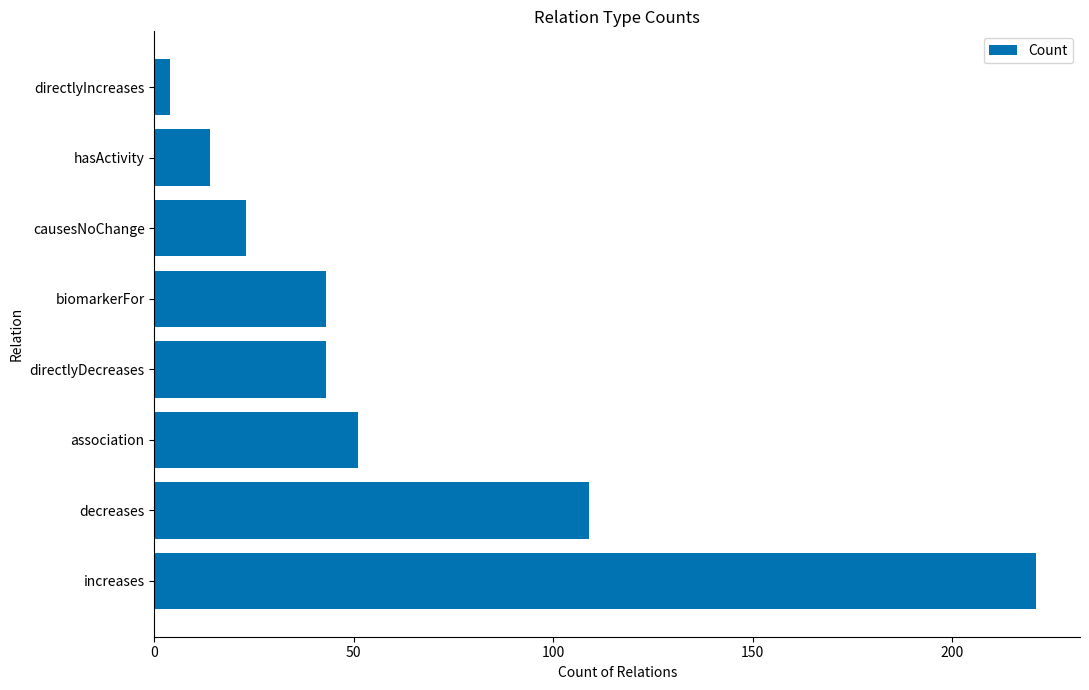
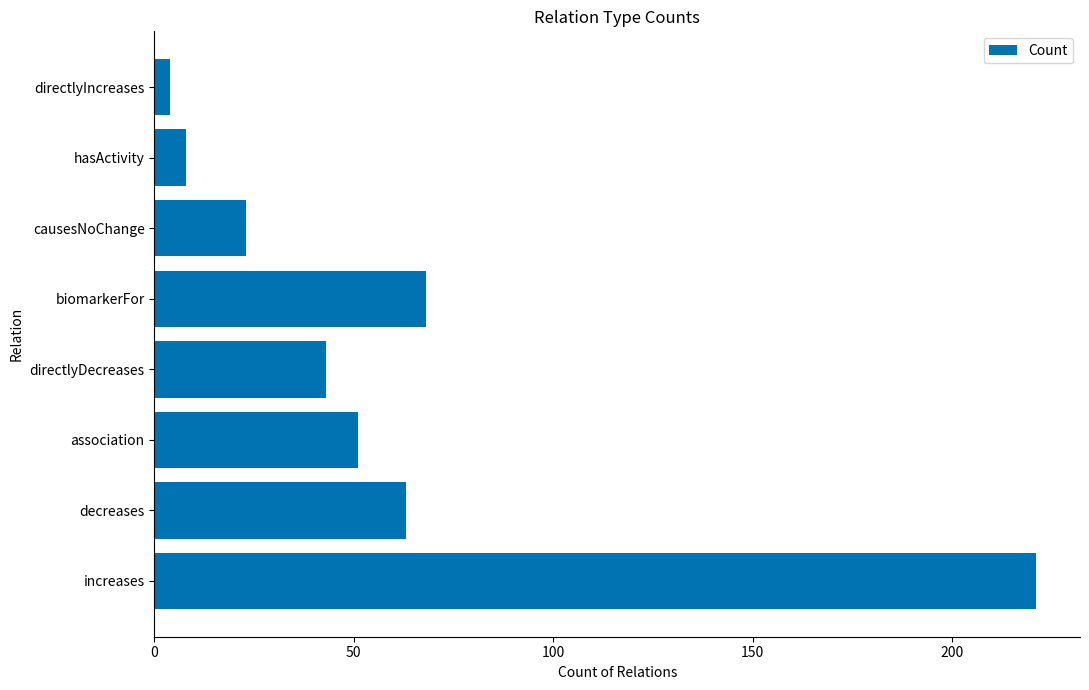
hasActivity: 14 -> 8
biomarkerFor: 43 -> 68
decreases: 109 -> 63
